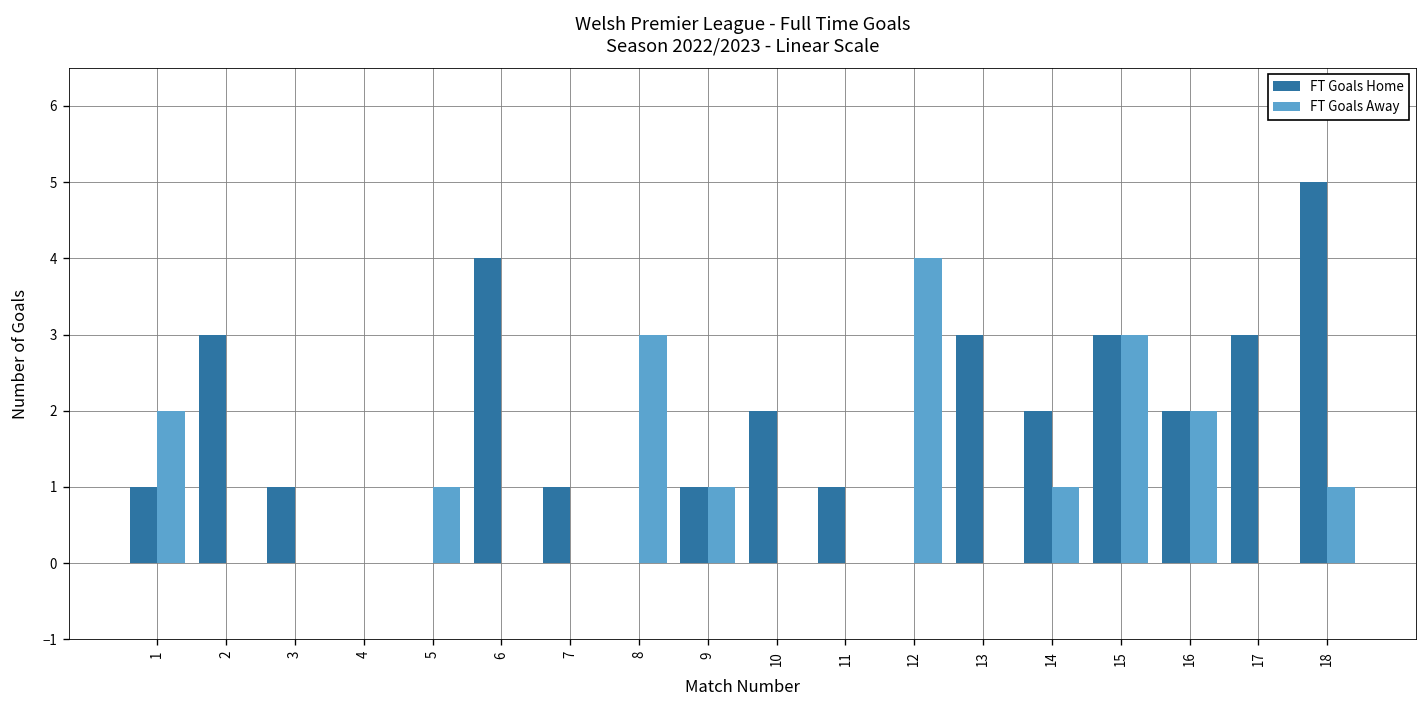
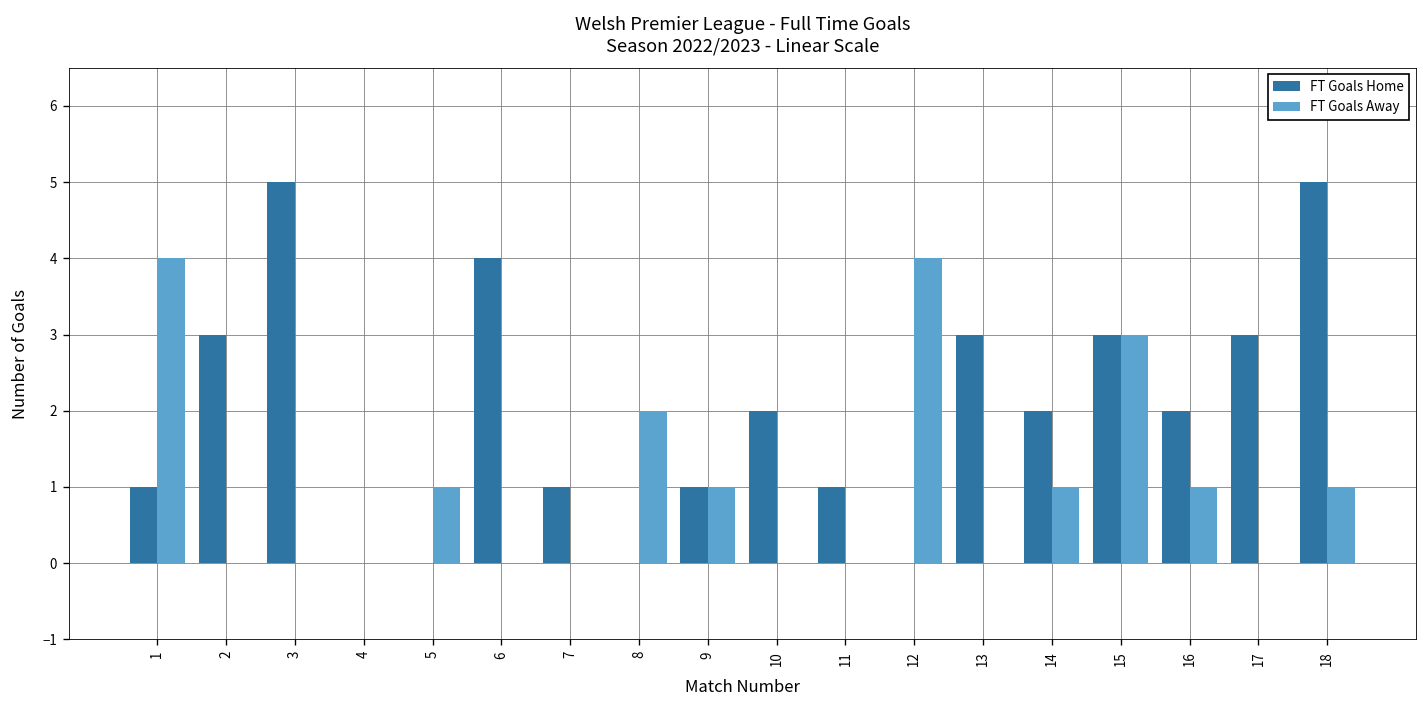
FT Goals Away, 1: 2 -> 4
FT Goals Home, 3: 1 -> 5
FT Goals Away, 8: 3 -> 2
FT Goals Away, 16: 2 -> 1
